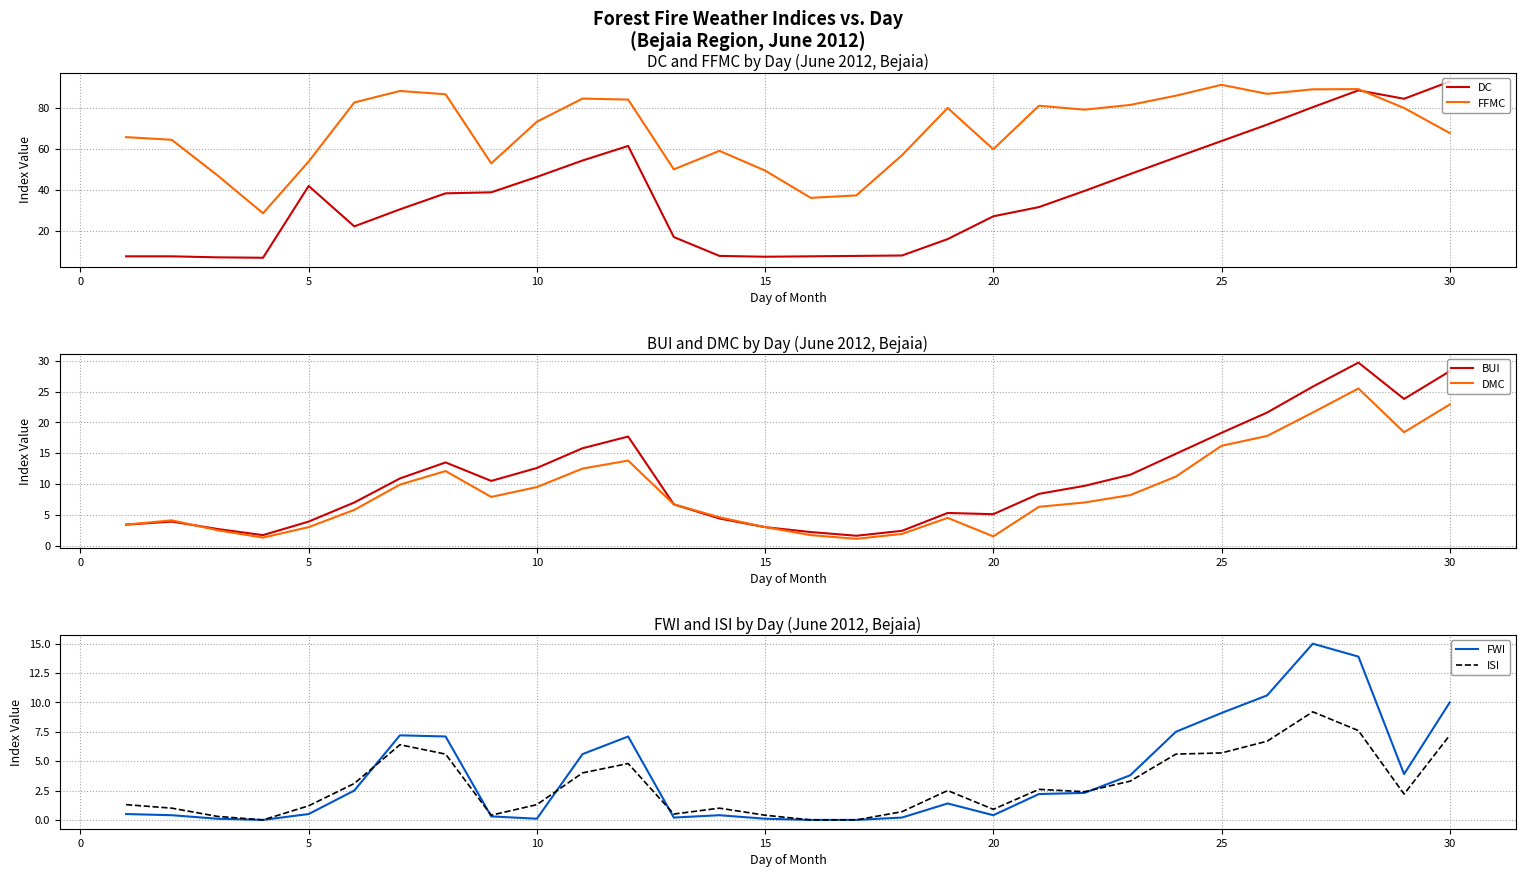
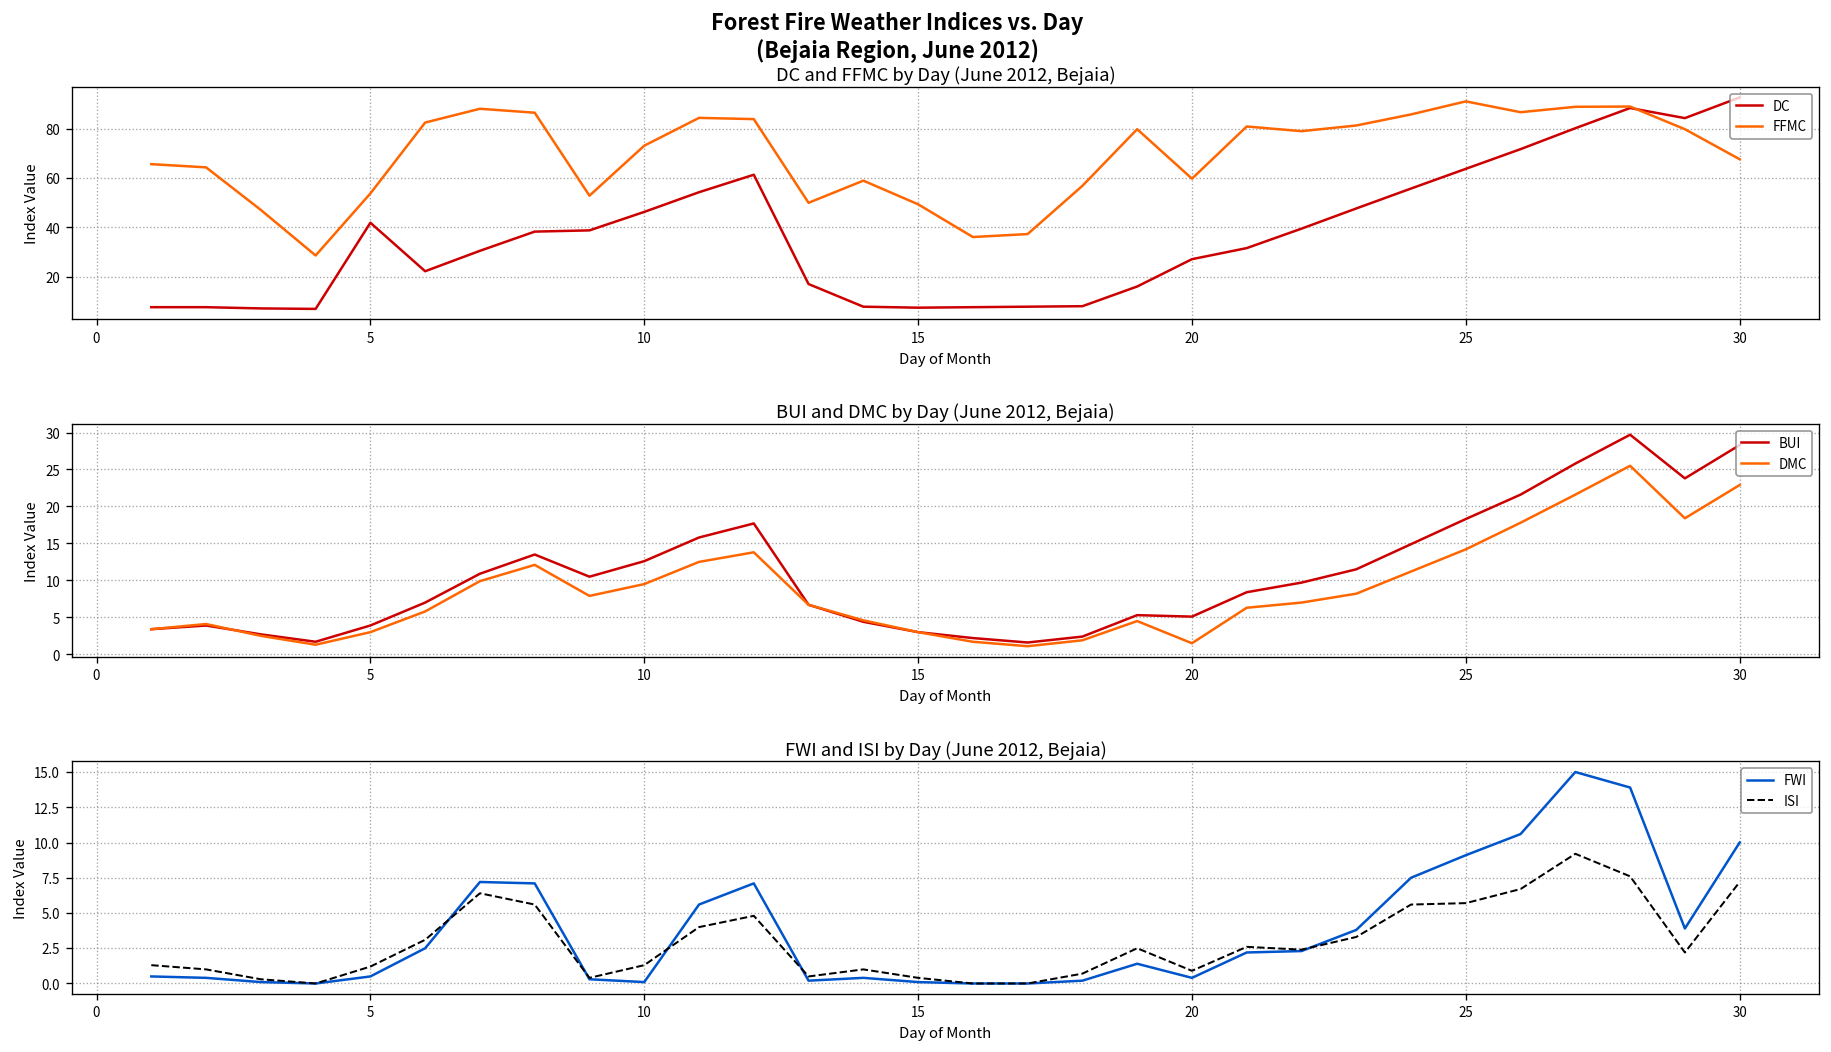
BUI and DMC by Day (June 2012, Bejaia), DMC, 25: 16 -> 14
